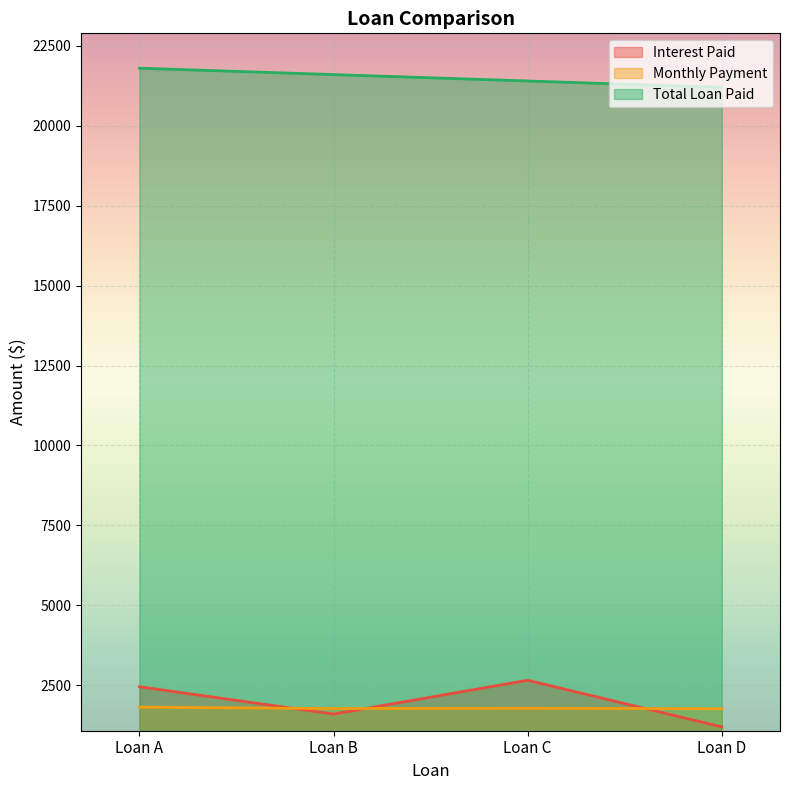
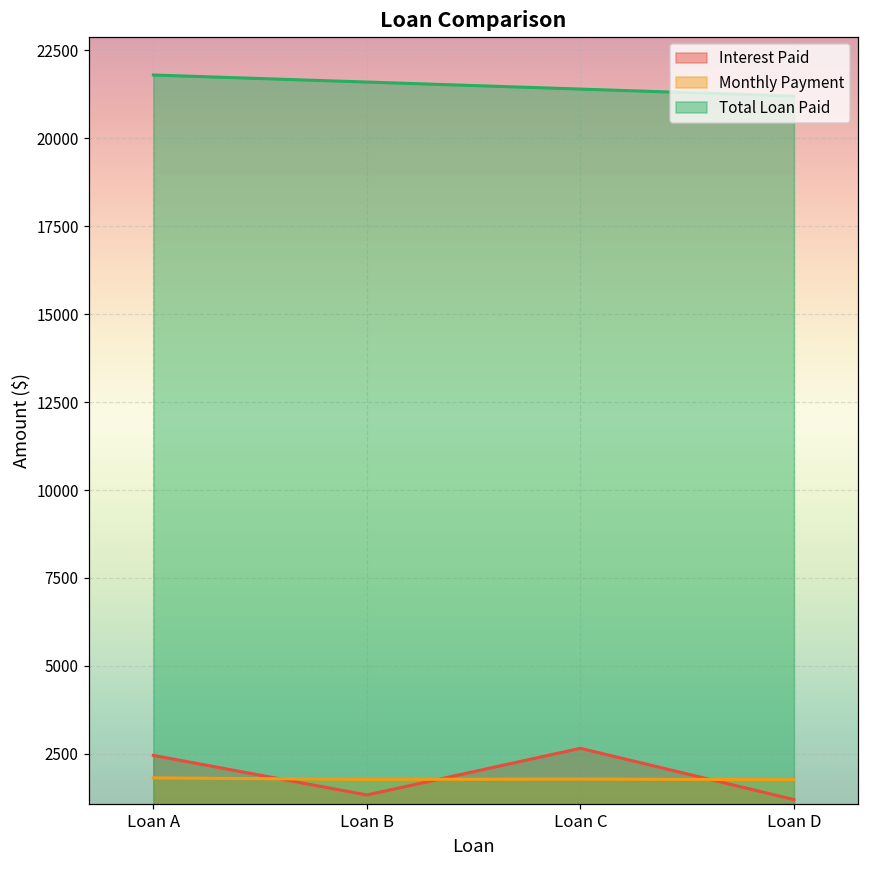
Interest Paid, Loan B: 1600 -> 1300
